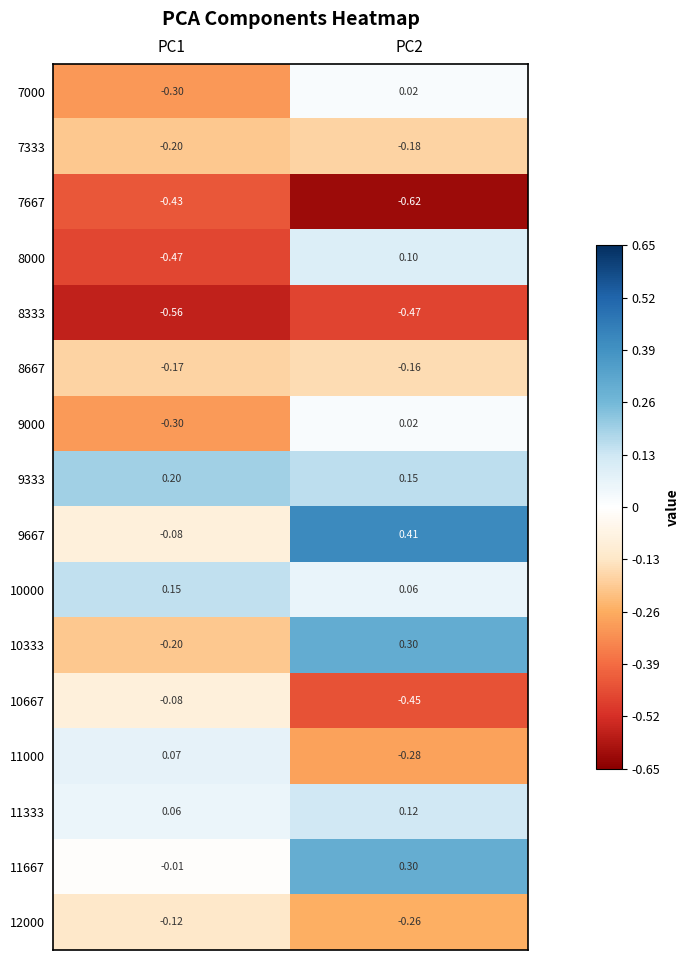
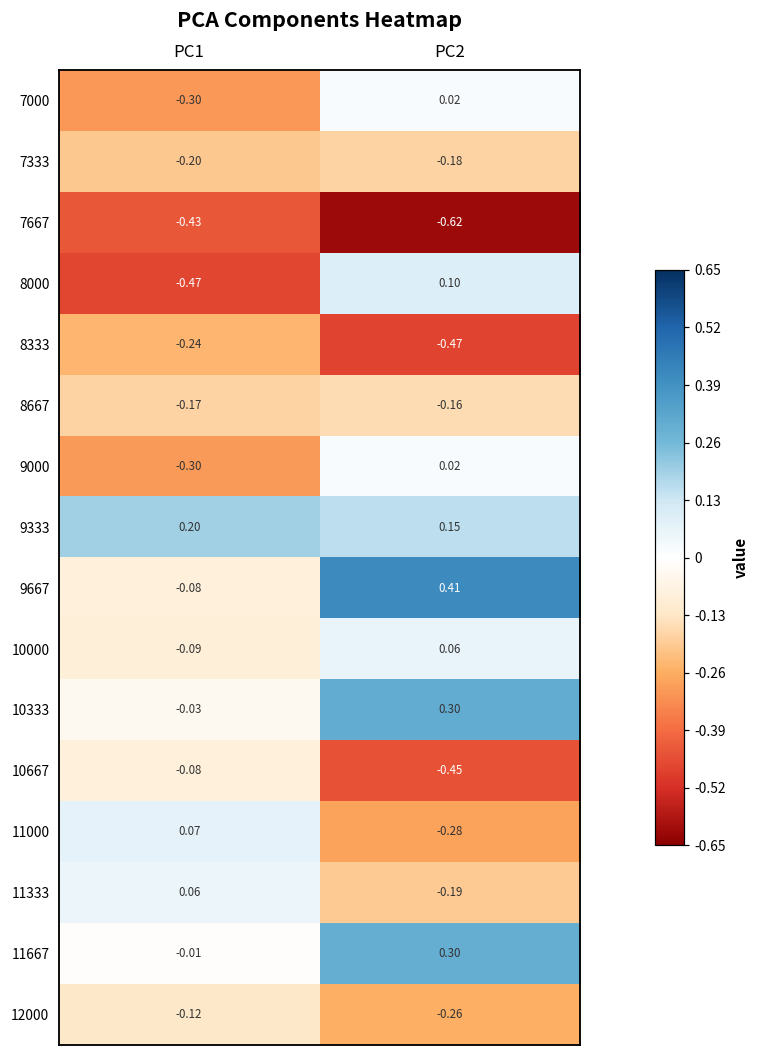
8333, PC1: -0.56 -> -0.24
10000, PC1: 0.15 -> -0.09
10333, PC1: -0.20 -> -0.03
11333, PC2: 0.12 -> -0.19
